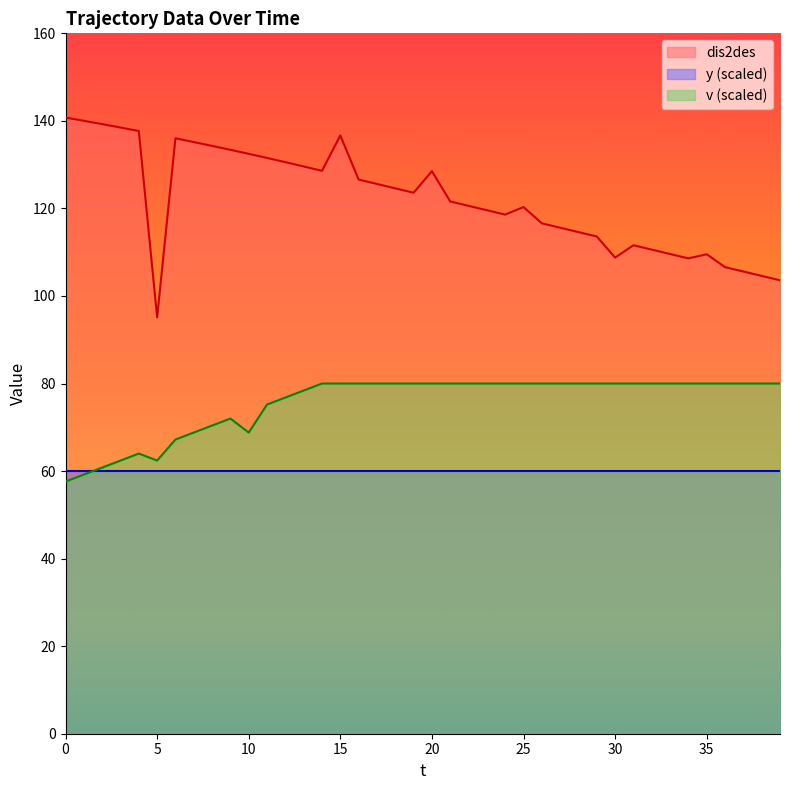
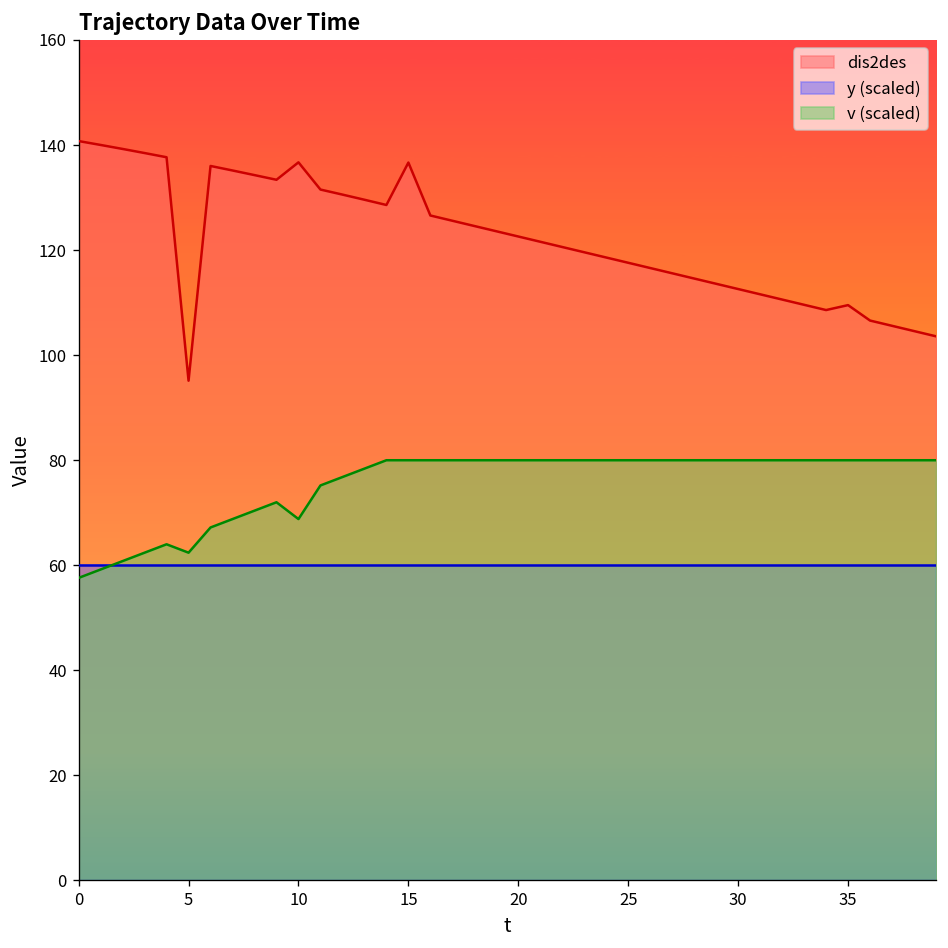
dis2des, 10: 132 -> 137
dis2des, 20: 129 -> 123
dis2des, 25: 120 -> 118
dis2des, 30: 109 -> 113
